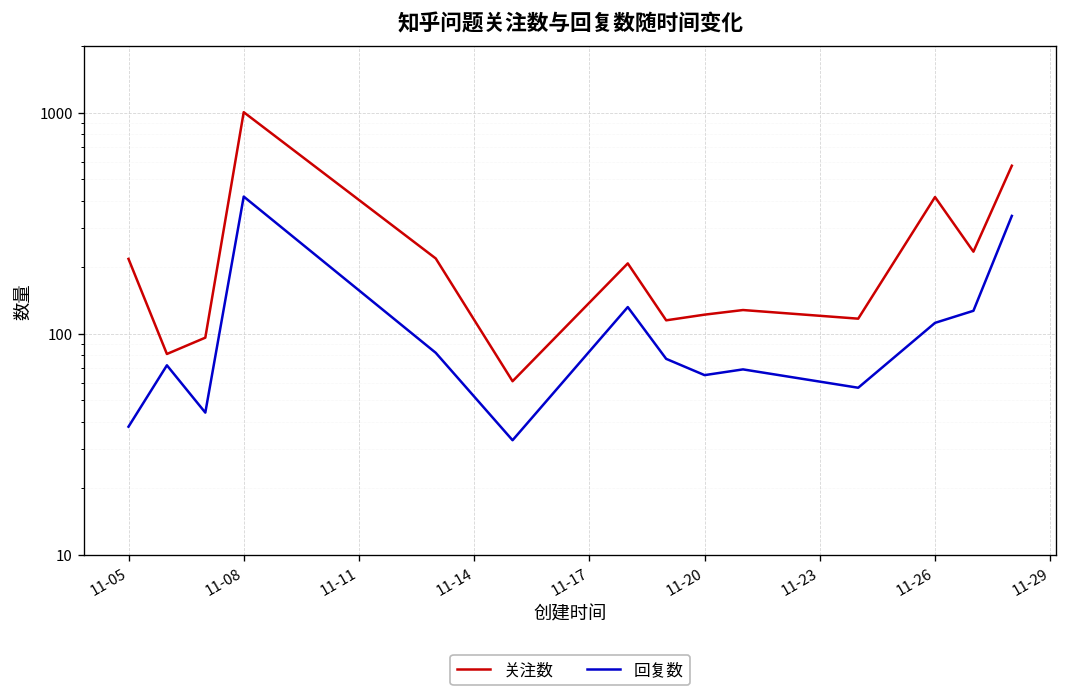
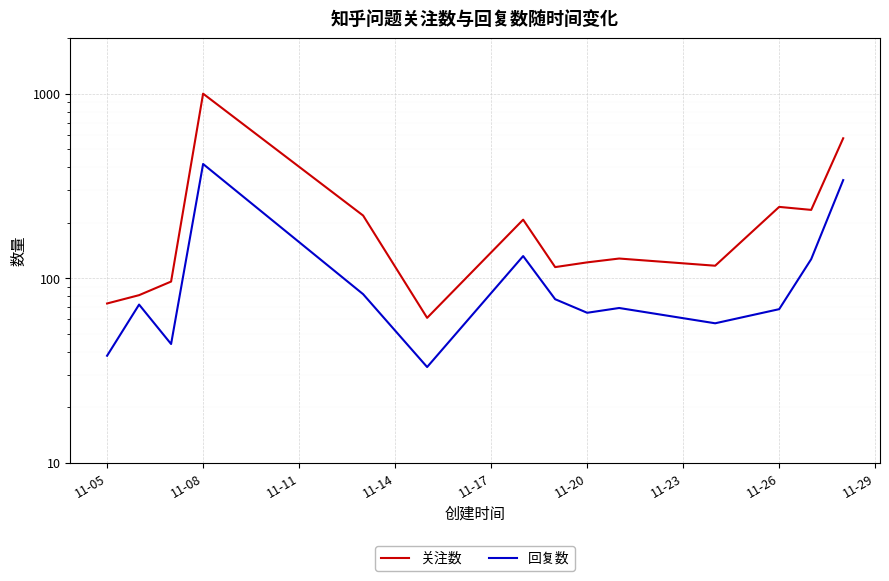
关注数, 11-05: 220 -> 73
关注数, 11-26: 420 -> 240
回复数, 11-26: 110 -> 68
